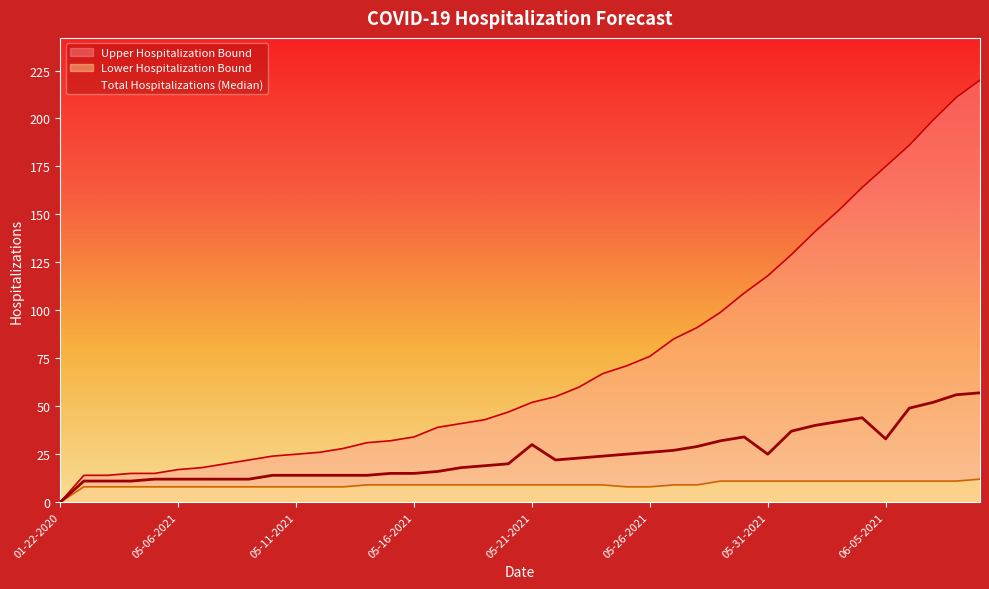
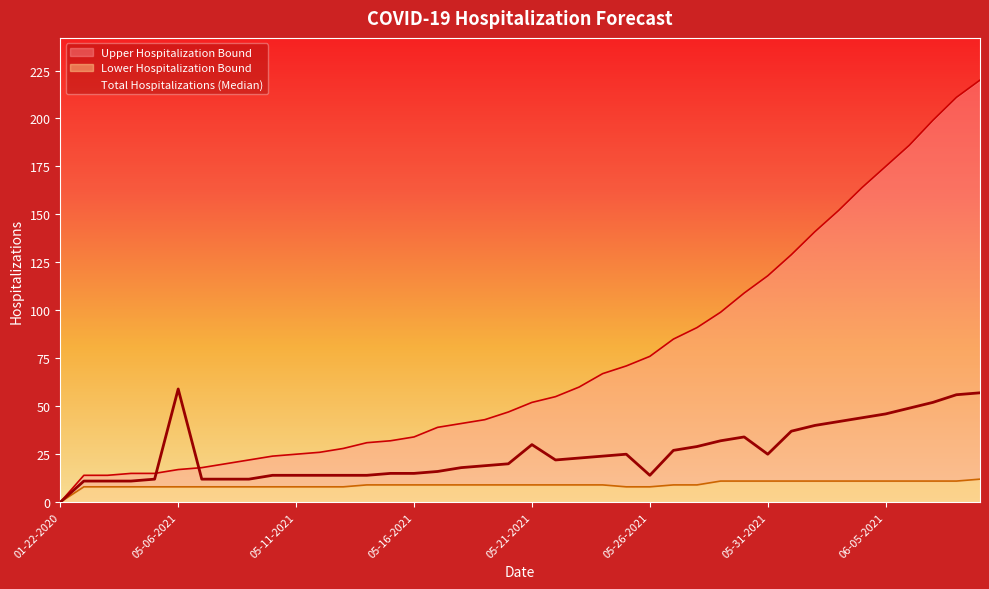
Total Hospitalizations (Median), 05-06-2021: 12 -> 59
Total Hospitalizations (Median), 05-26-2021: 26 -> 14
Total Hospitalizations (Median), 06-05-2021: 33 -> 46
